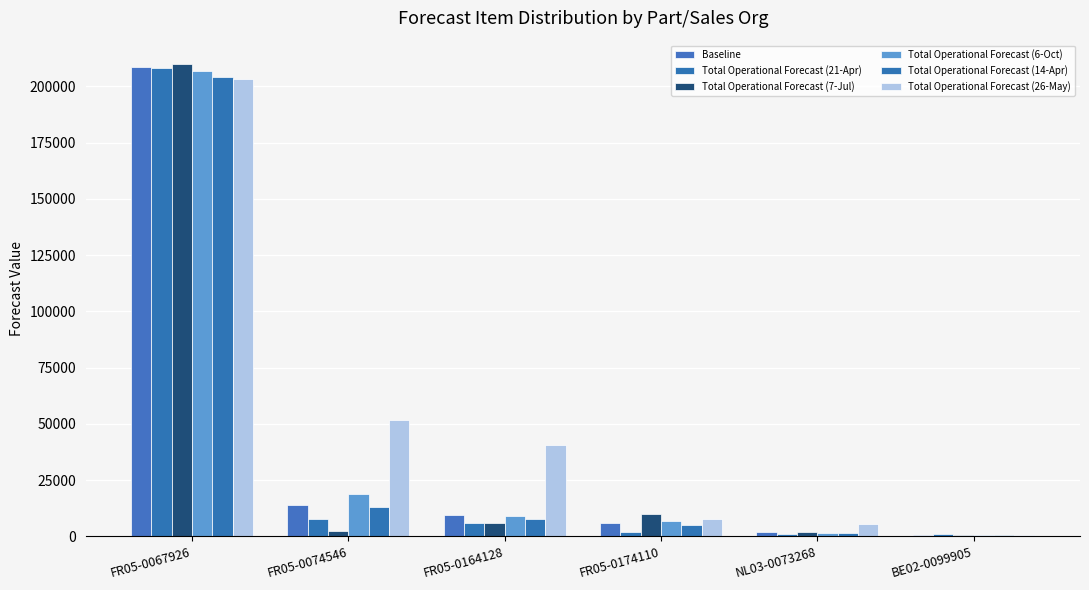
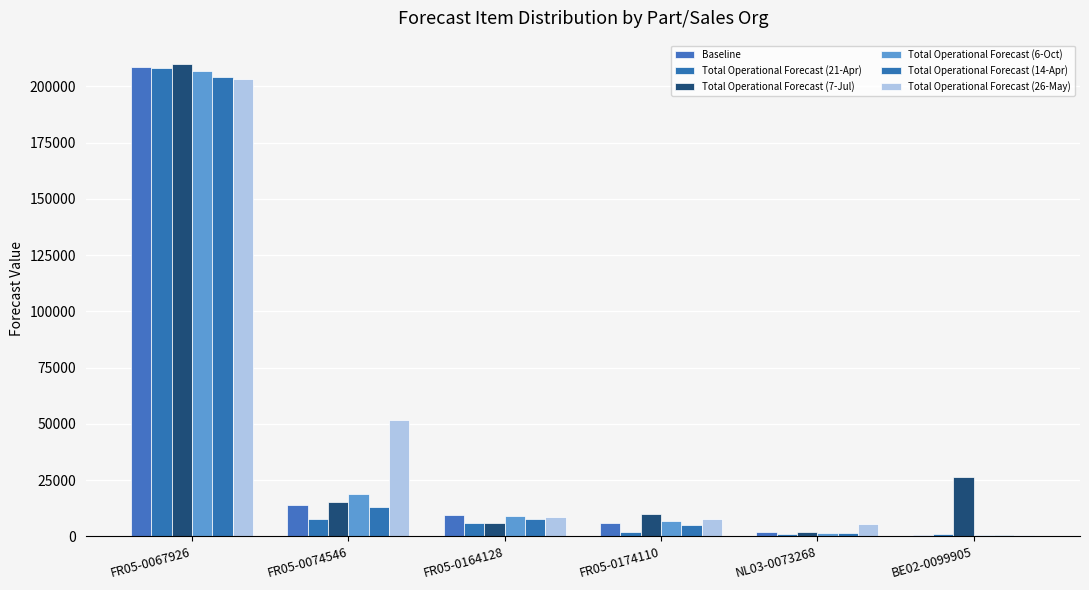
Total Operational Forecast (7-Jul), FR05-0074546: 2000 -> 15000
Total Operational Forecast (26-May), FR05-0164128: 40000 -> 9000
Total Operational Forecast (7-Jul), BE02-0099905: 1000 -> 26000
